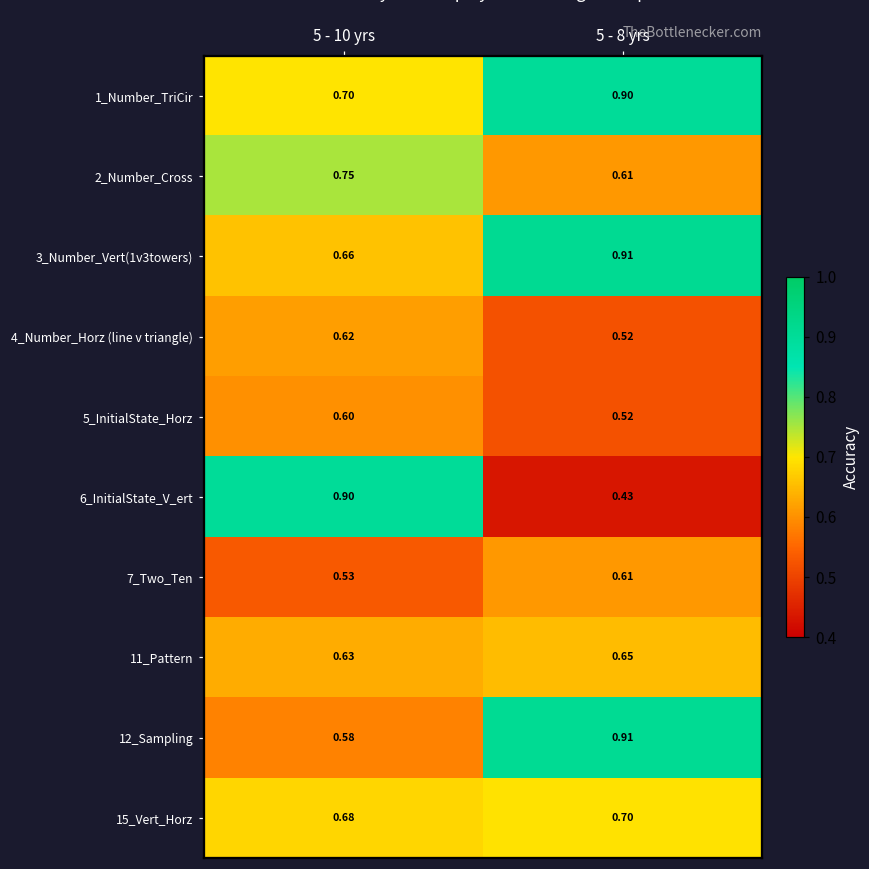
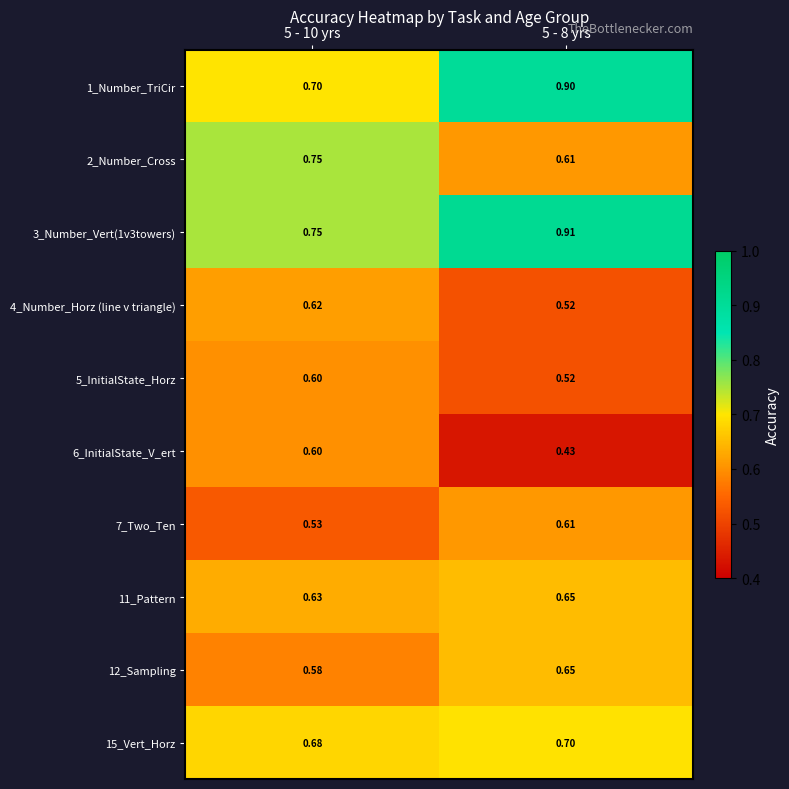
3_Number_Vert(1v3towers), 5 - 10 yrs: 0.66 -> 0.75
6_InitialState_V_ert, 5 - 10 yrs: 0.90 -> 0.60
12_Sampling, 5 - 8 yrs: 0.91 -> 0.65
